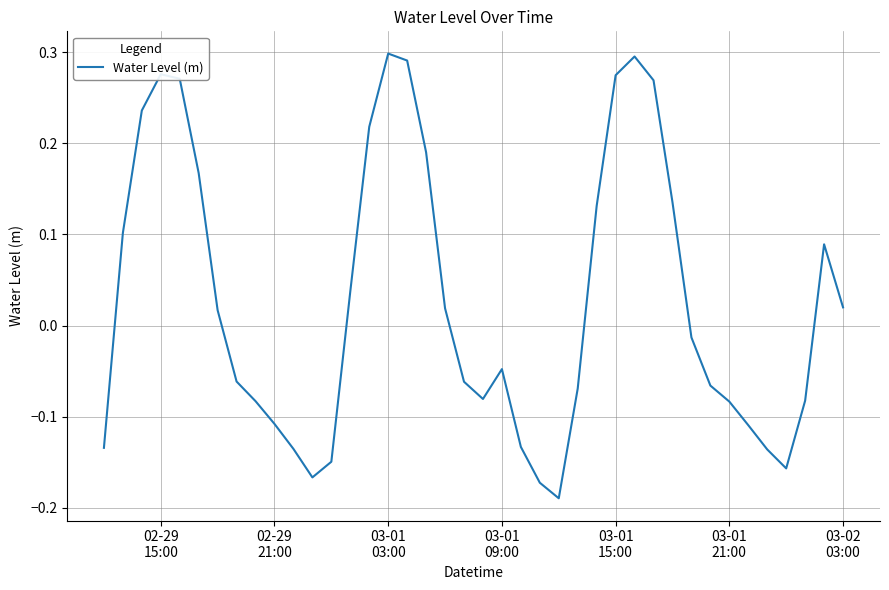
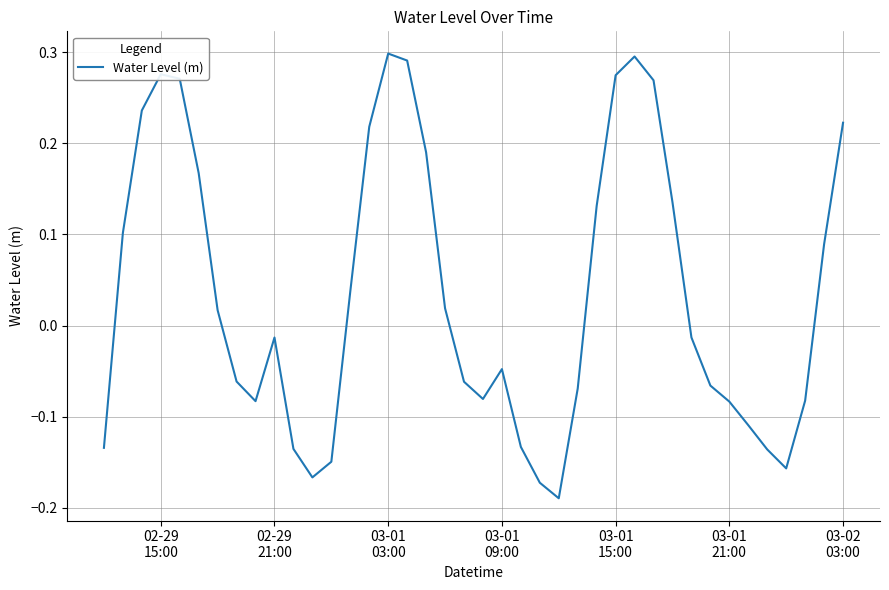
02-29 21:00: -0.11 -> -0.01
03-02 03:00: 0.02 -> 0.22
